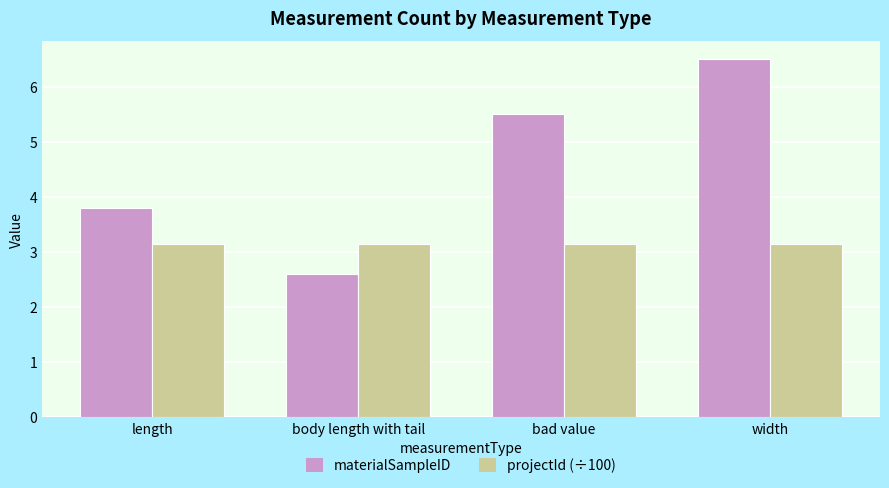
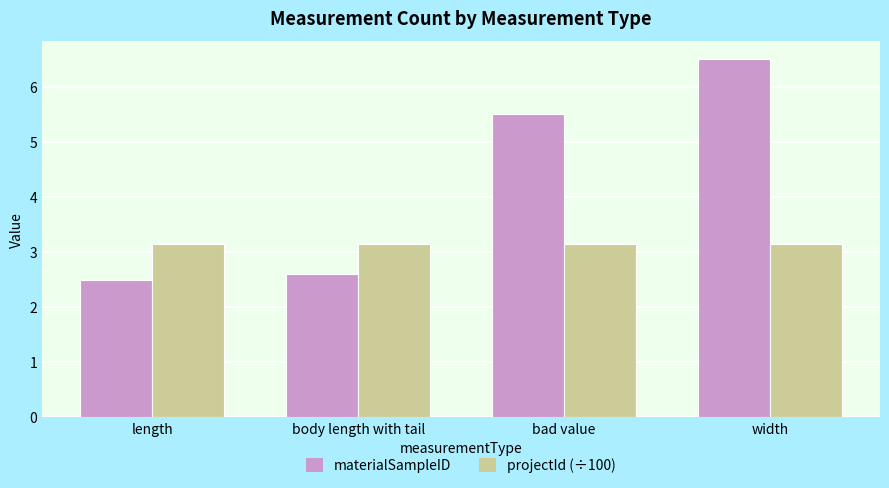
materialSampleID, length: 3.8 -> 2.5
